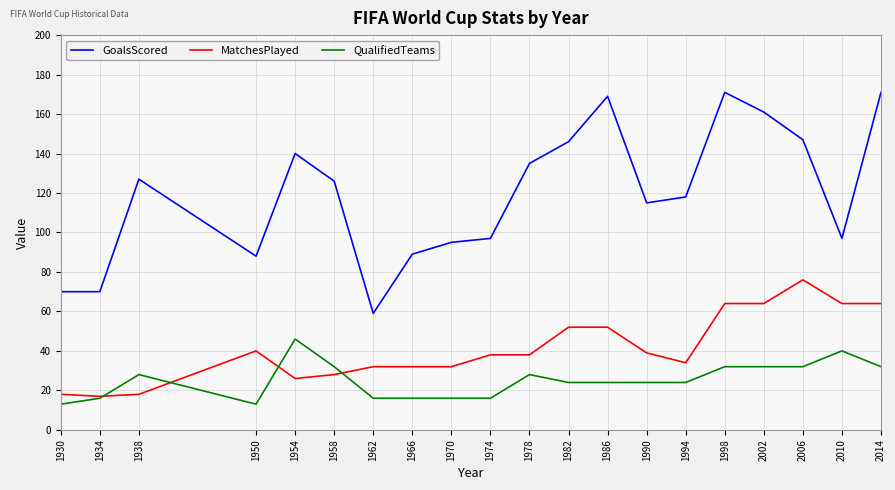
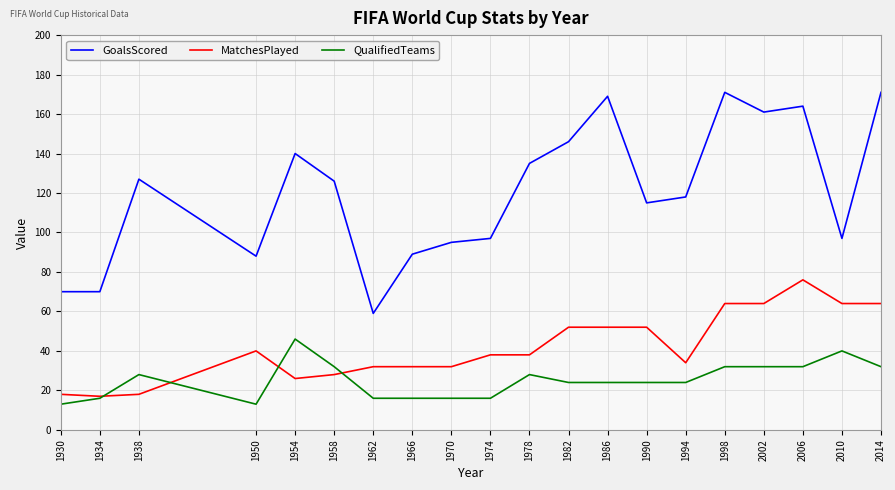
MatchesPlayed, 1990: 39 -> 52
GoalsScored, 2006: 147 -> 164
